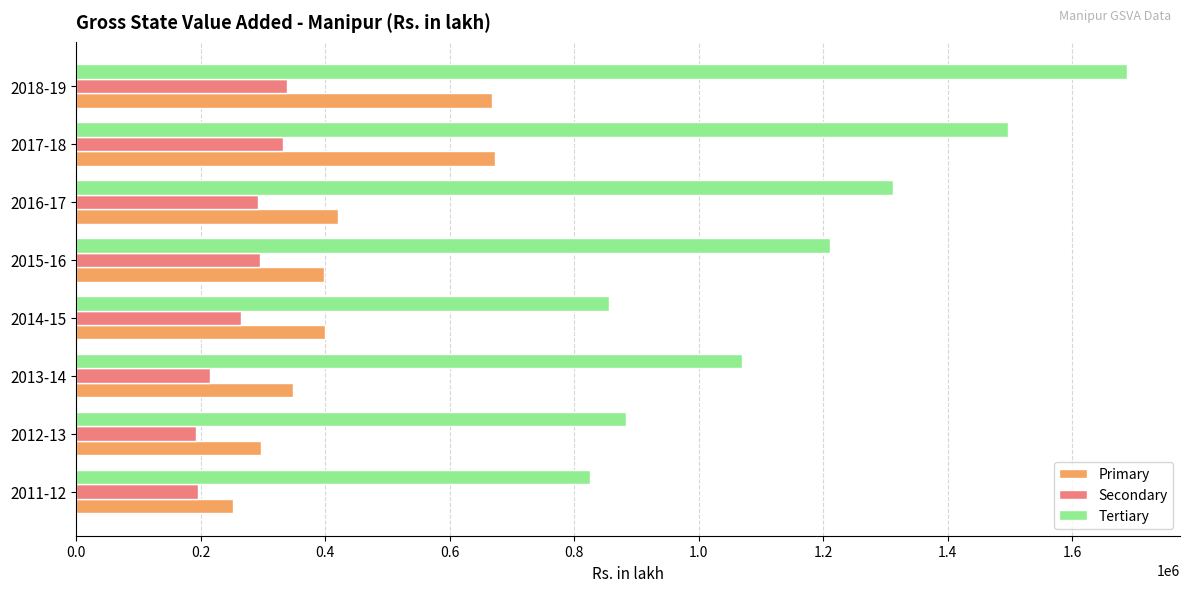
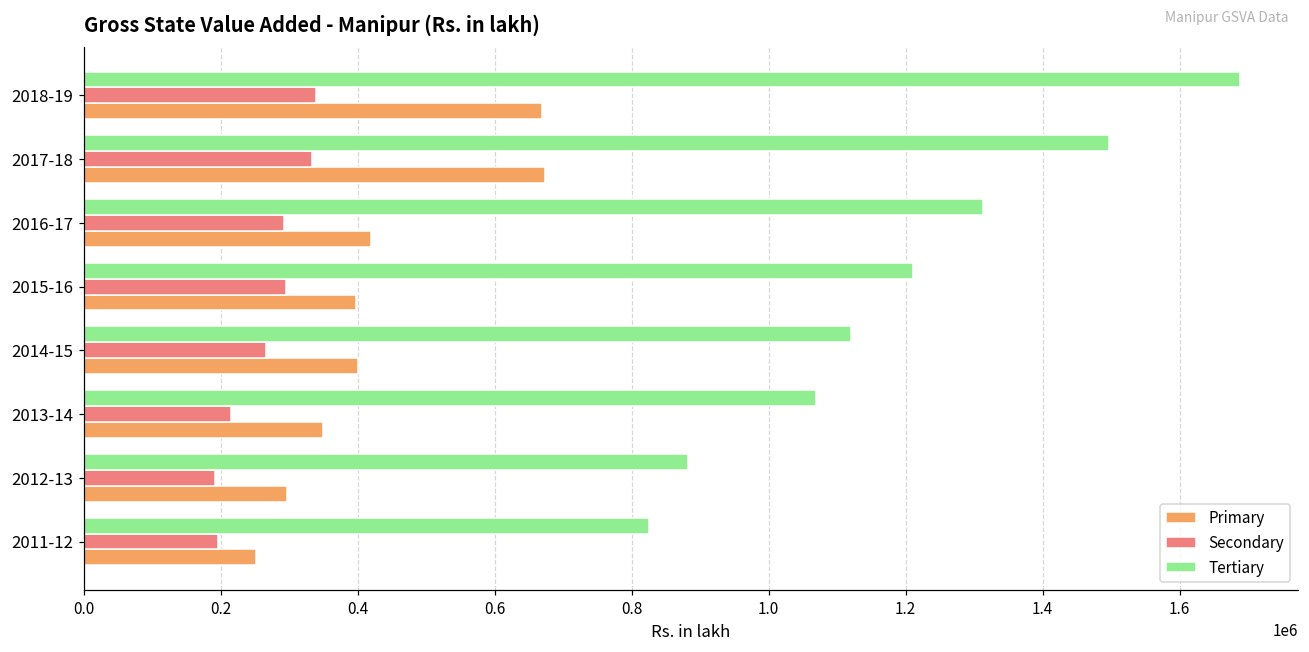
Tertiary, 2014-15: 860000 -> 1120000
